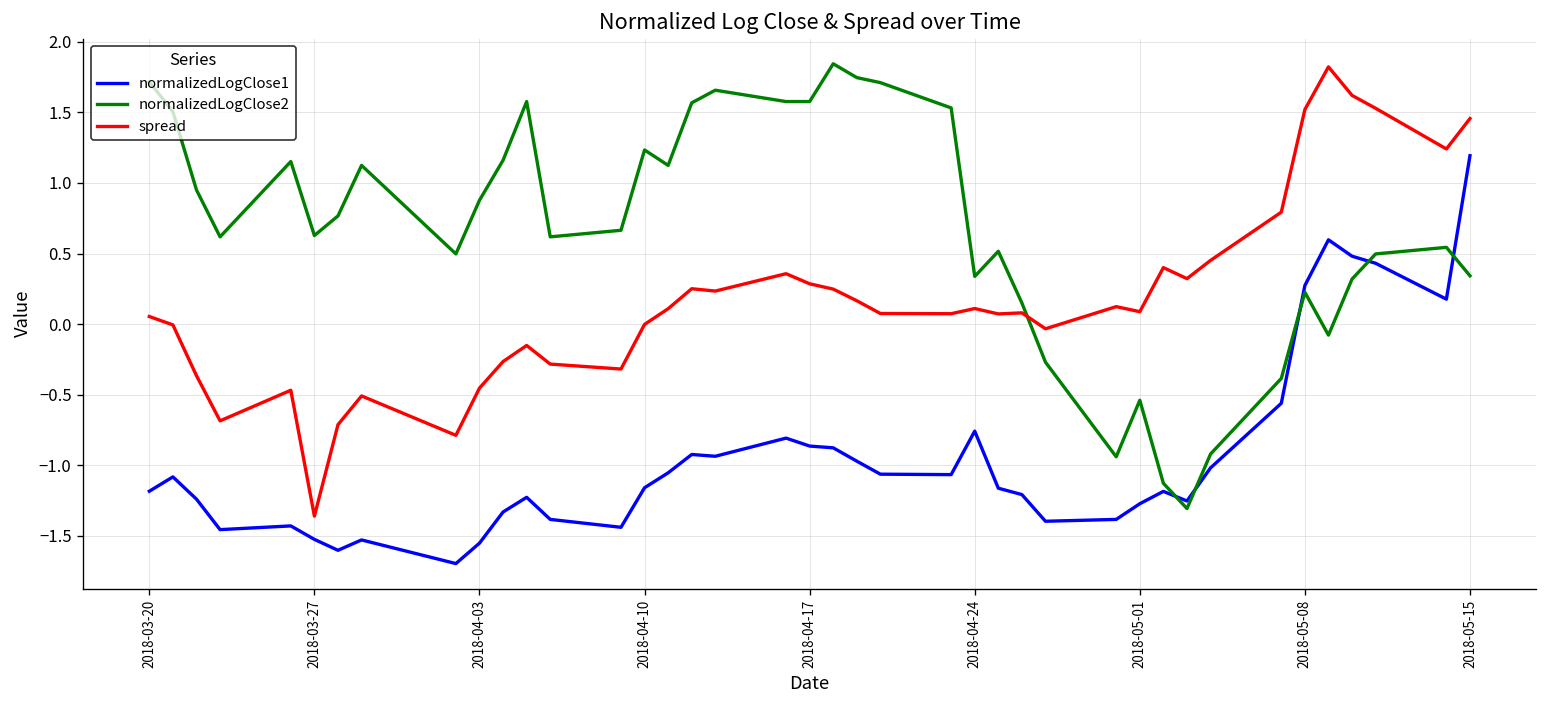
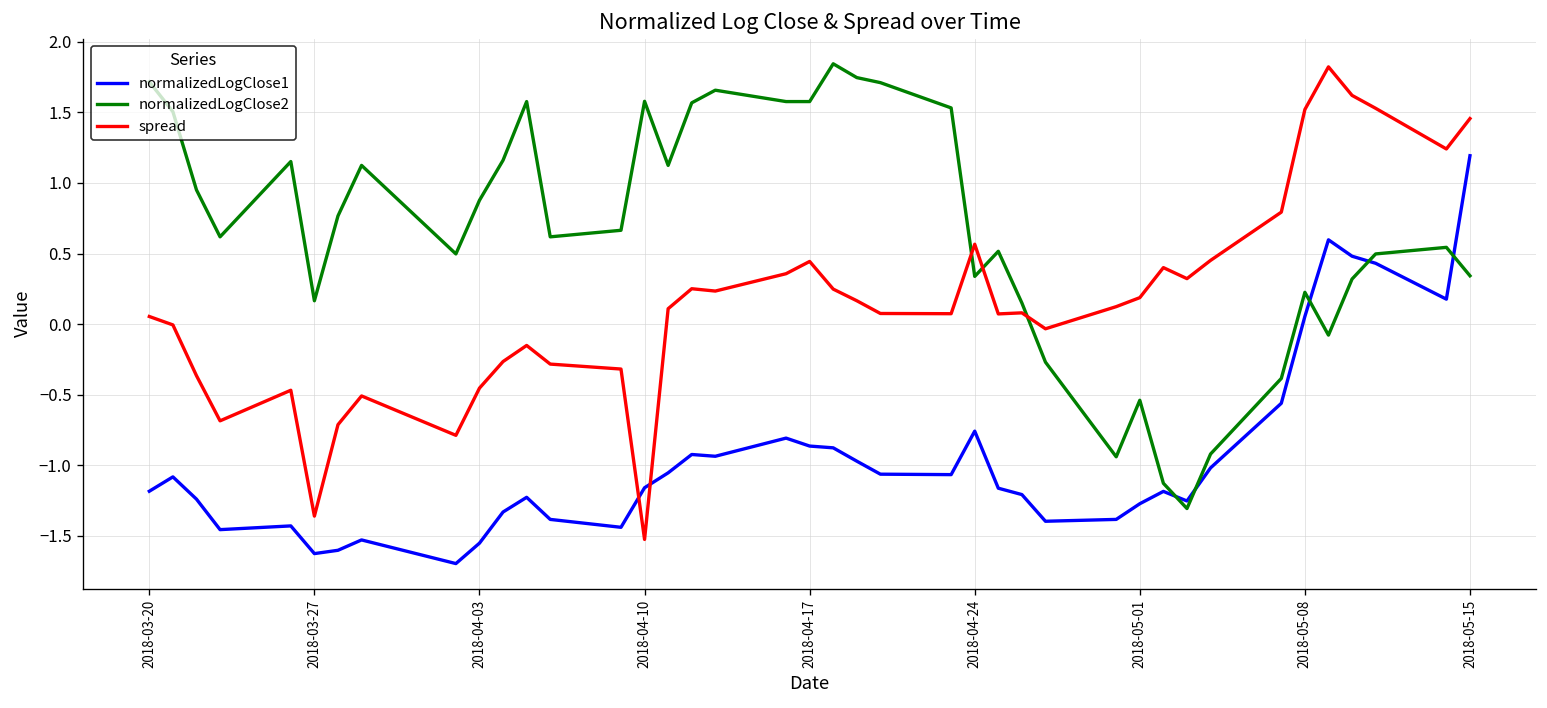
normalizedLogClose1, 2018-03-27: -1.53 -> -1.63
normalizedLogClose2, 2018-03-27: 0.63 -> 0.16
normalizedLogClose2, 2018-04-10: 1.23 -> 1.58
spread, 2018-04-10: 0.00 -> -1.53
spread, 2018-04-17: 0.29 -> 0.44
spread, 2018-04-24: 0.11 -> 0.57
spread, 2018-05-01: 0.09 -> 0.19
normalizedLogClose1, 2018-05-08: 0.27 -> 0.05
